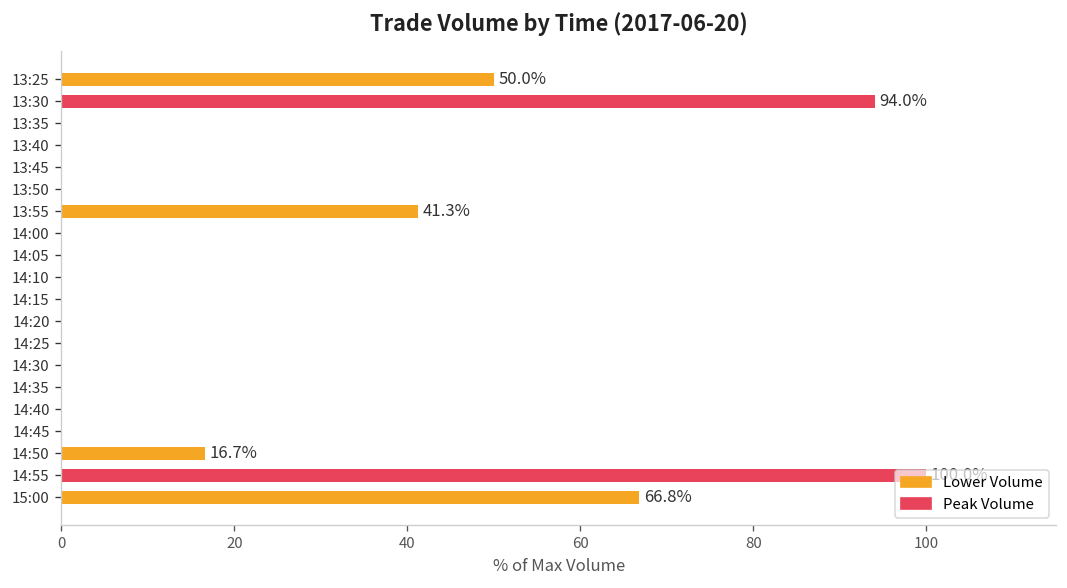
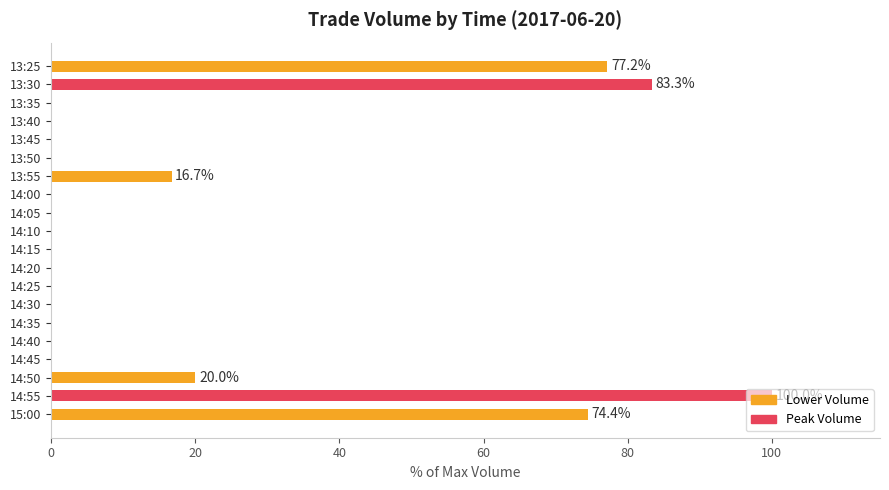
13:25: 50.0% -> 77.2%
13:30: 94.0% -> 83.3%
13:55: 41.3% -> 16.7%
14:50: 16.7% -> 20.0%
15:00: 66.8% -> 74.4%
